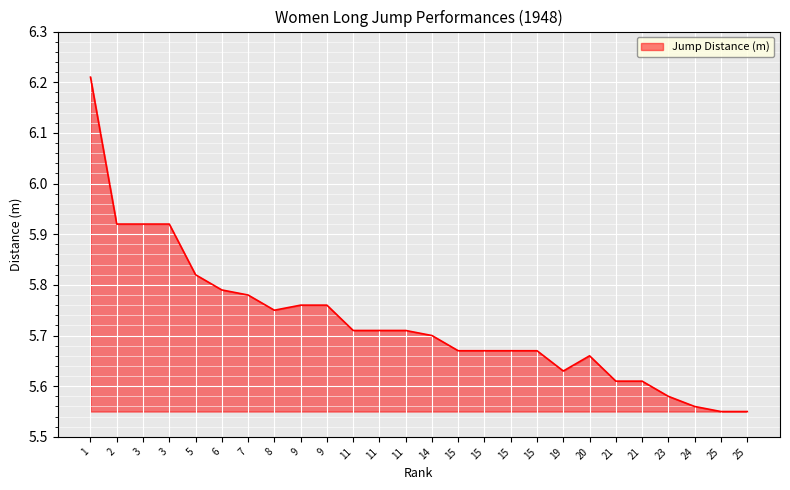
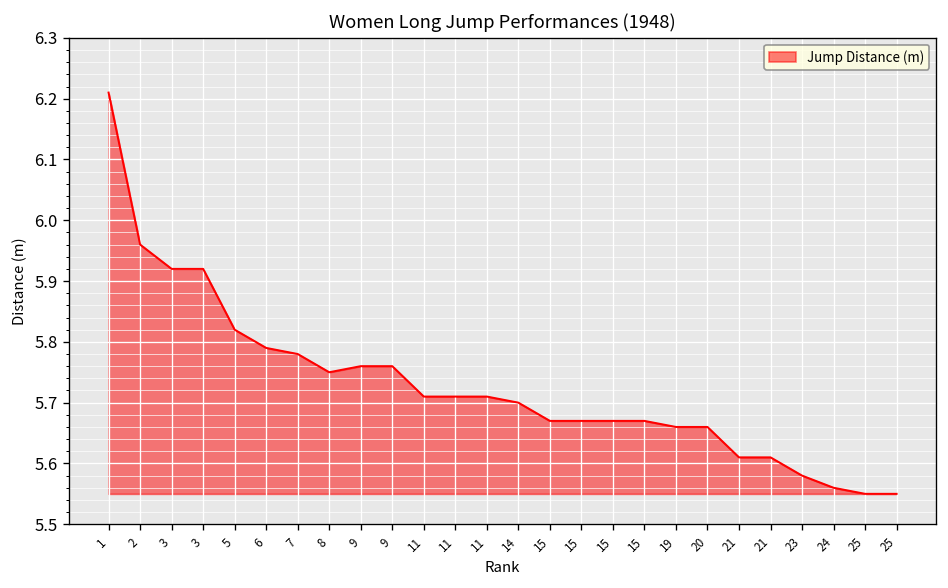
2: 5.92 -> 5.96
19: 5.63 -> 5.66
